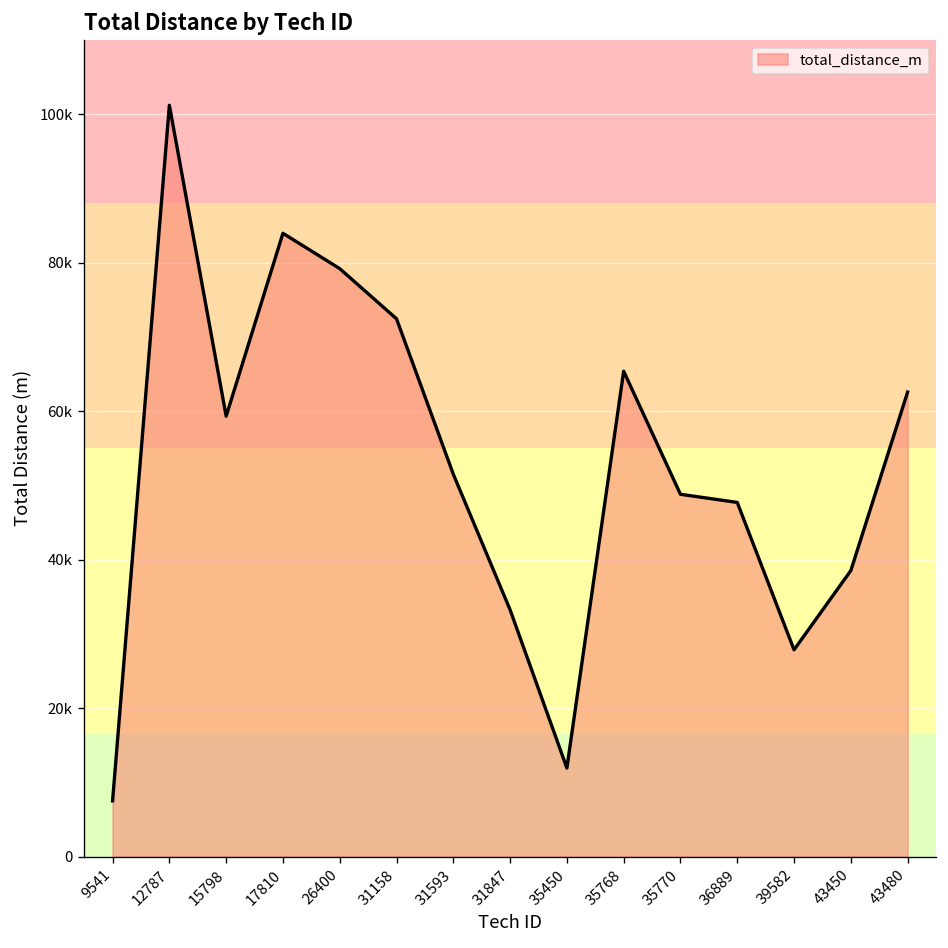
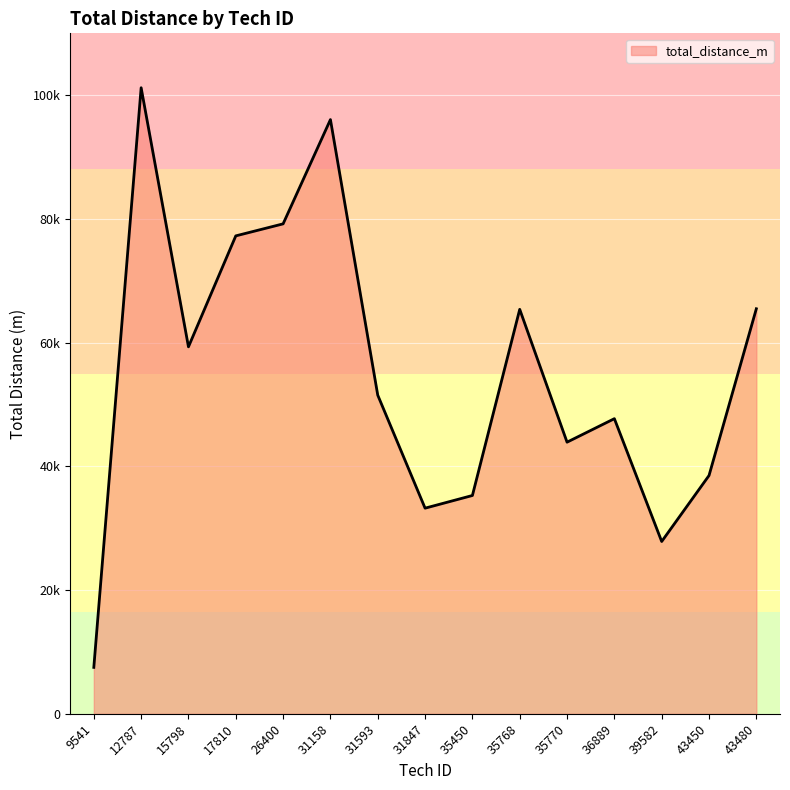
17810: 84000 -> 77000
31158: 72000 -> 96000
35450: 12000 -> 35000
35770: 49000 -> 44000
43480: 63000 -> 65000
